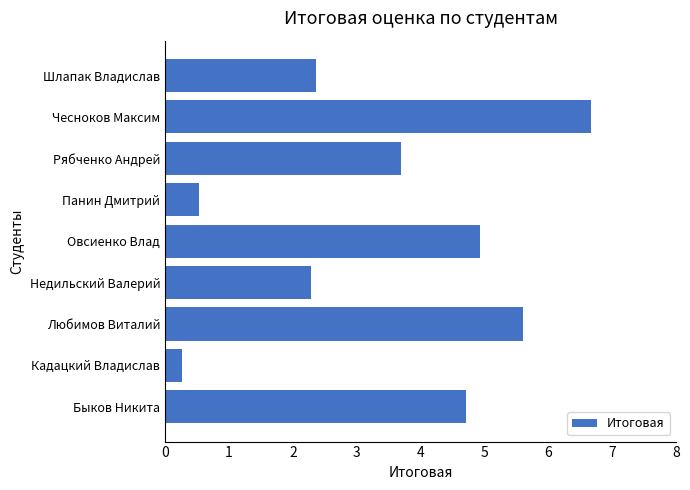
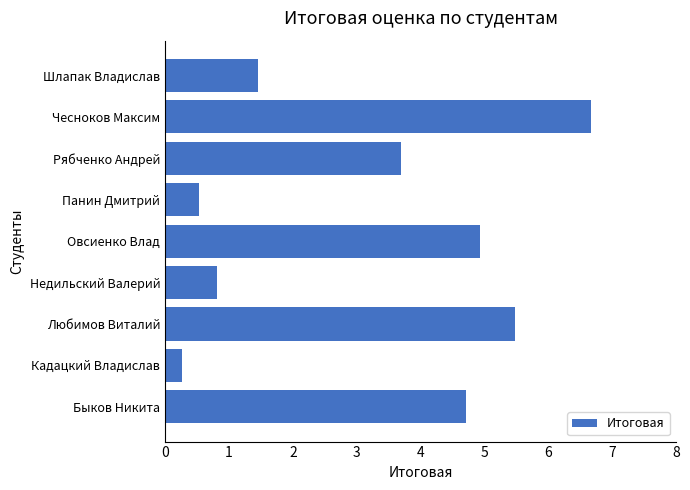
Шлапак Владислав: 2.4 -> 1.5
Недильский Валерий: 2.3 -> 0.8
Любимов Виталий: 5.6 -> 5.5
